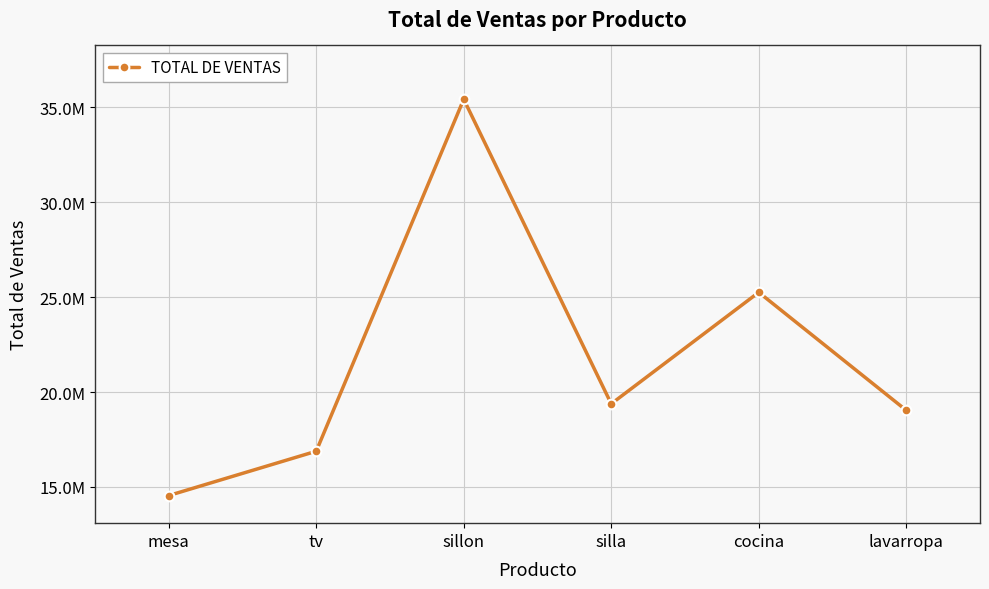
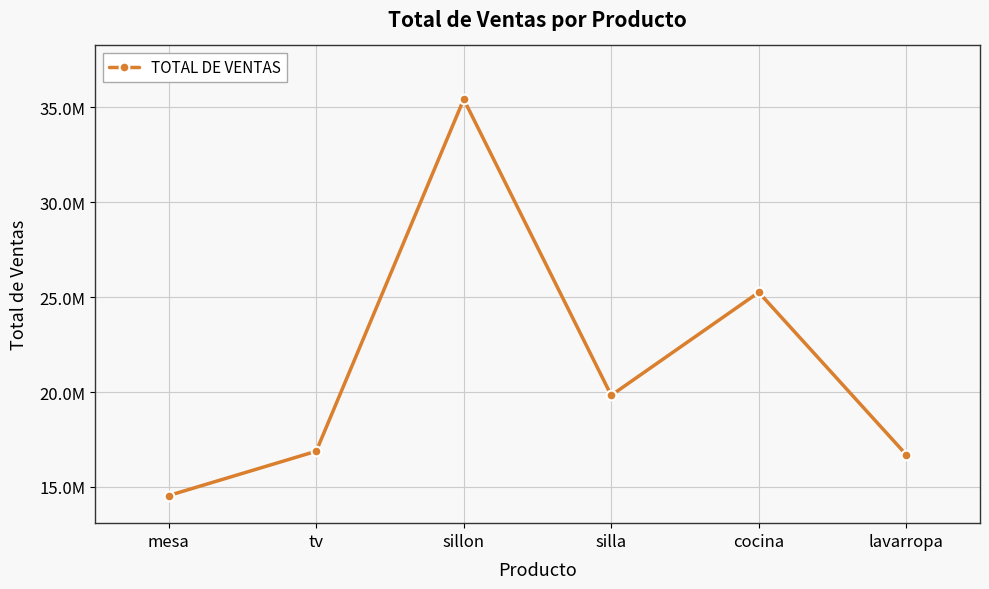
silla: 19400000 -> 19800000
lavarropa: 19000000 -> 16700000
